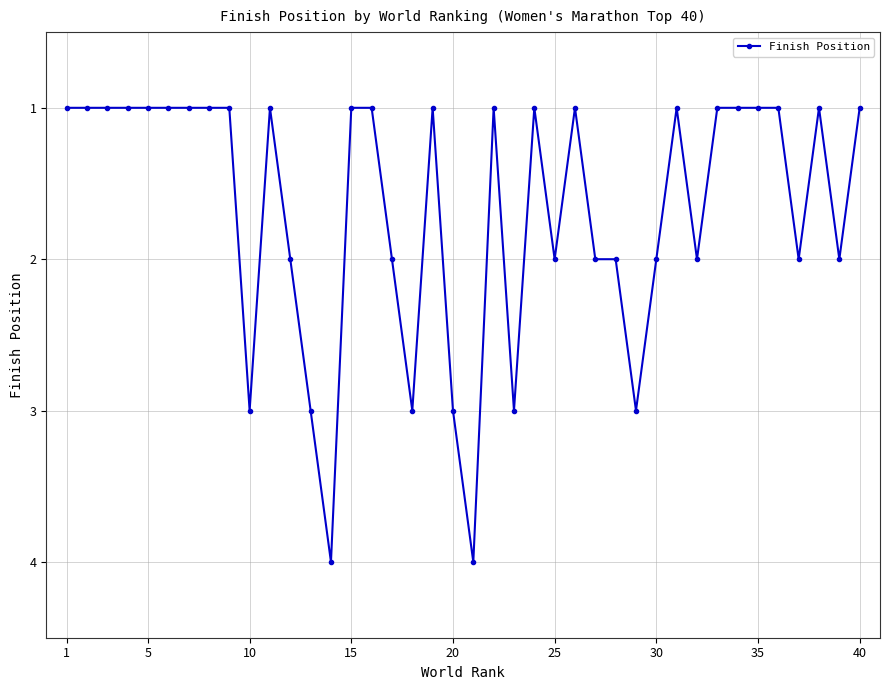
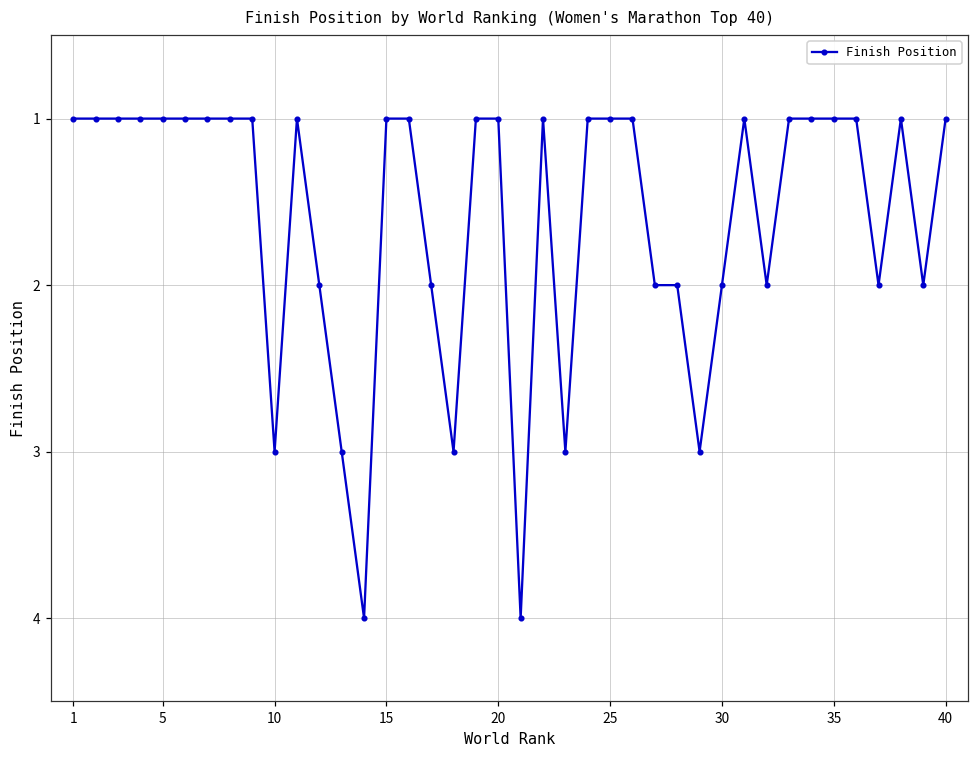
20: 3 -> 1
25: 2 -> 1
